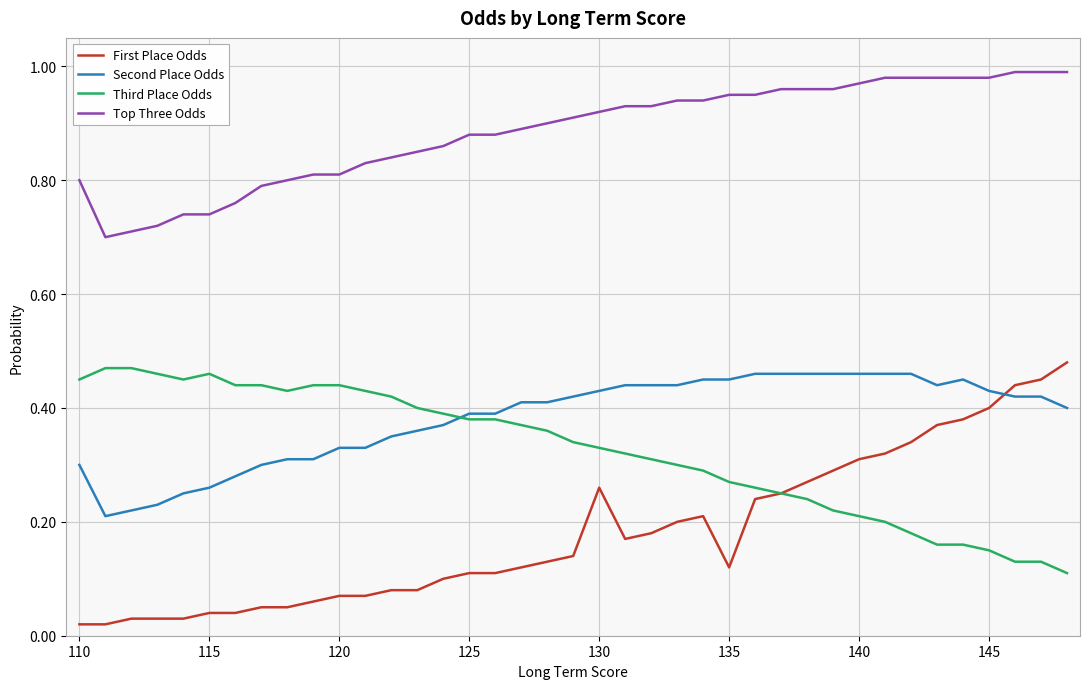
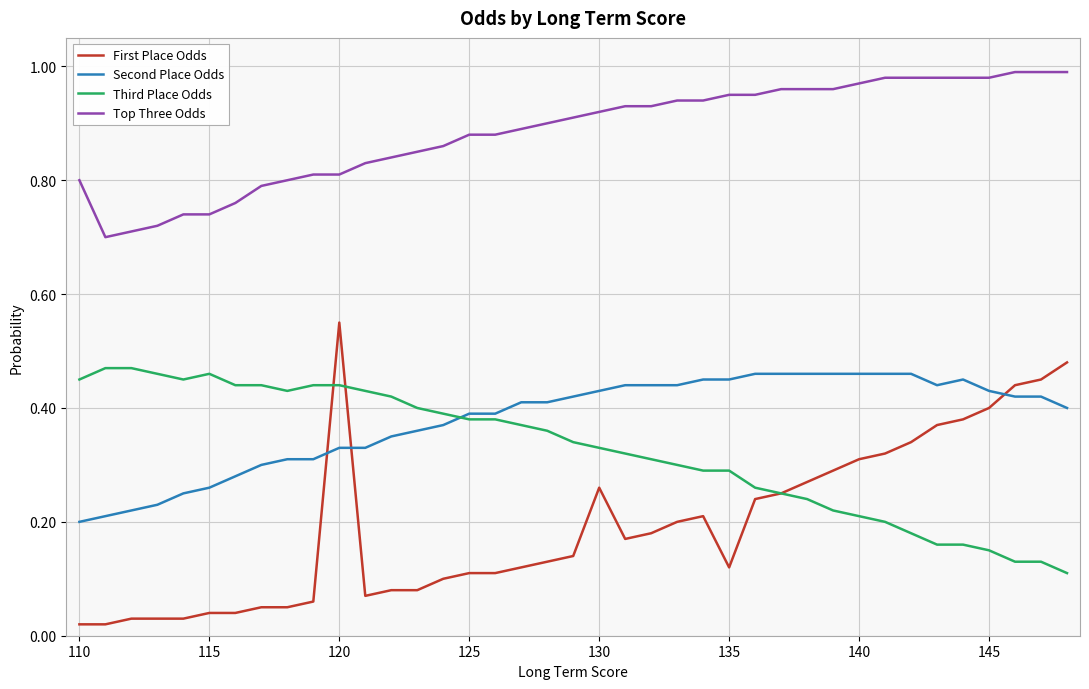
Second Place Odds, 110: 0.3 -> 0.2
First Place Odds, 120: 0.07 -> 0.55
Third Place Odds, 135: 0.27 -> 0.29
